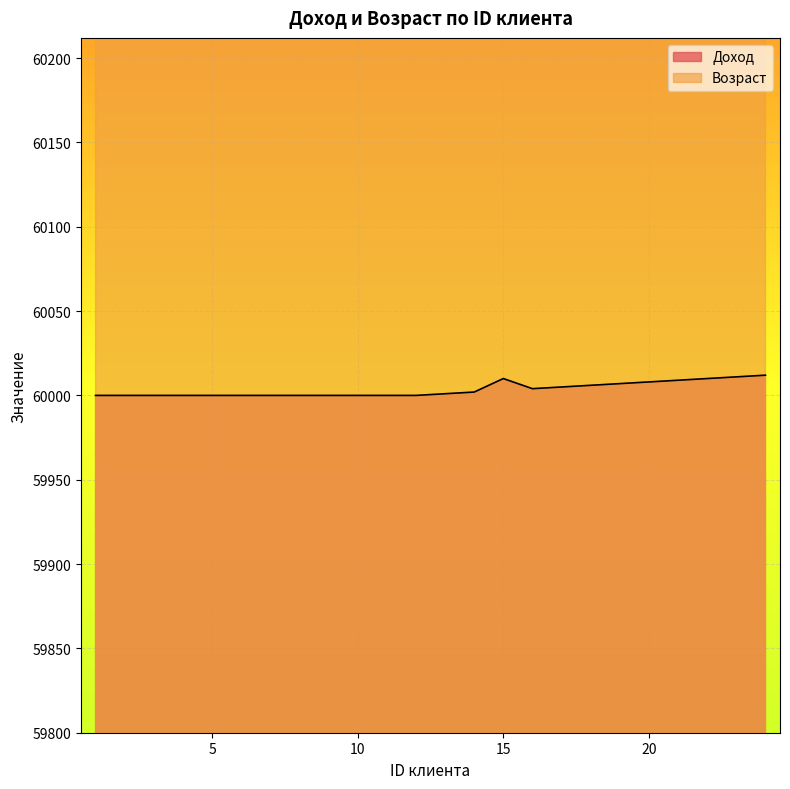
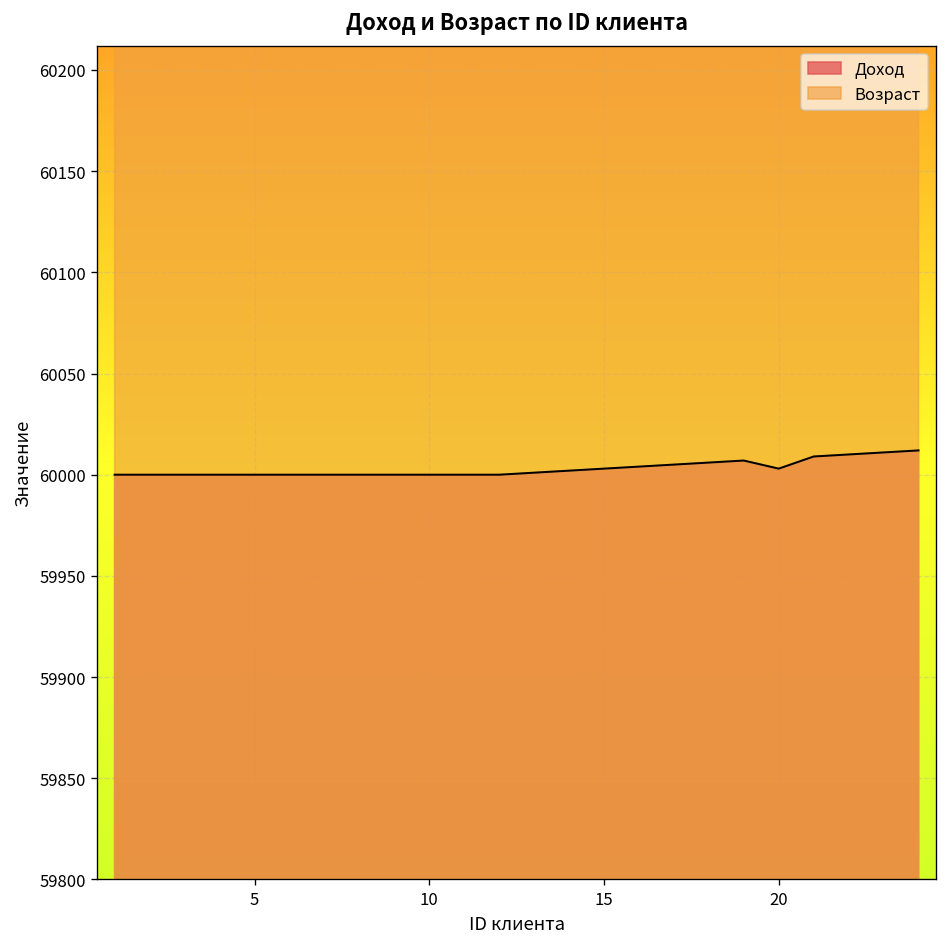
Доход, 15: 60010 -> 60003
Доход, 20: 60008 -> 60003
